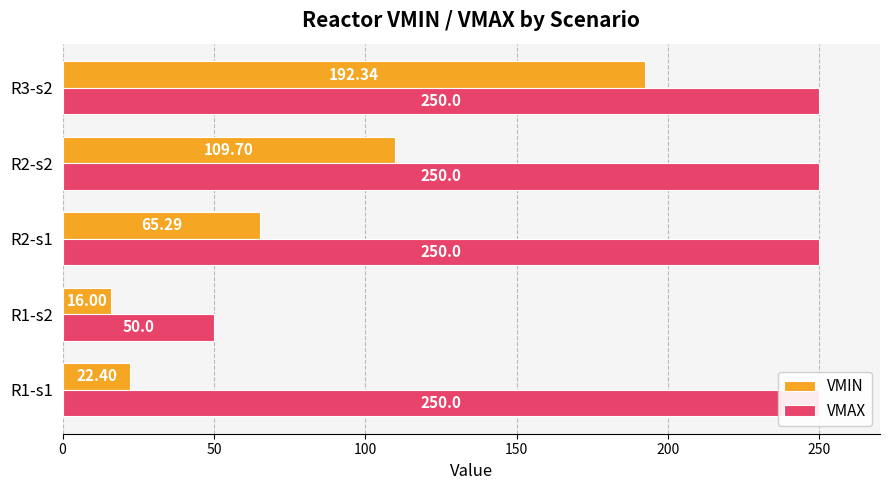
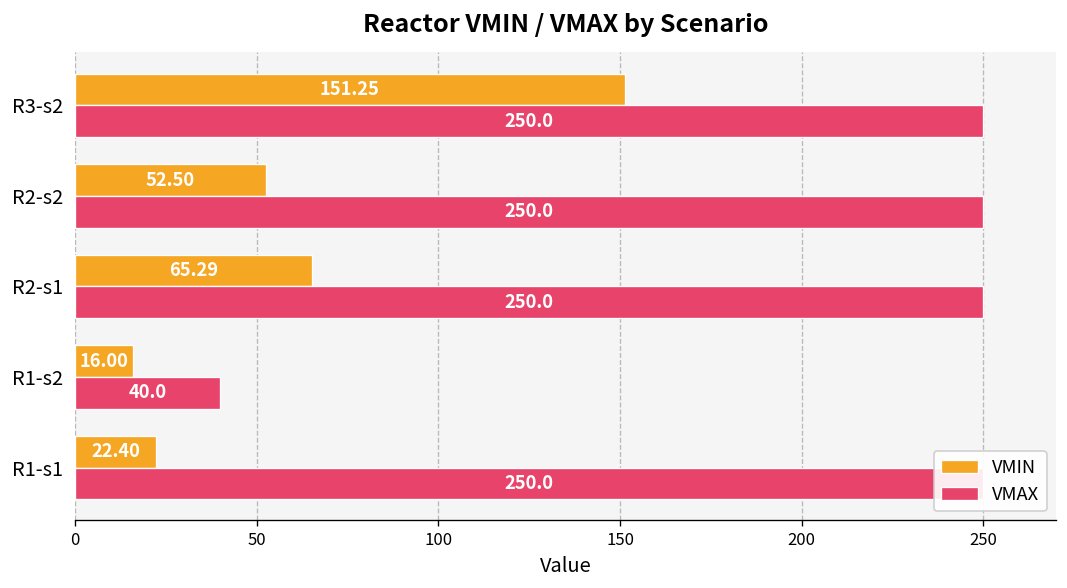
VMIN, R3-s2: 192.34 -> 151.25
VMIN, R2-s2: 109.70 -> 52.50
VMAX, R1-s2: 50.0 -> 40.0
